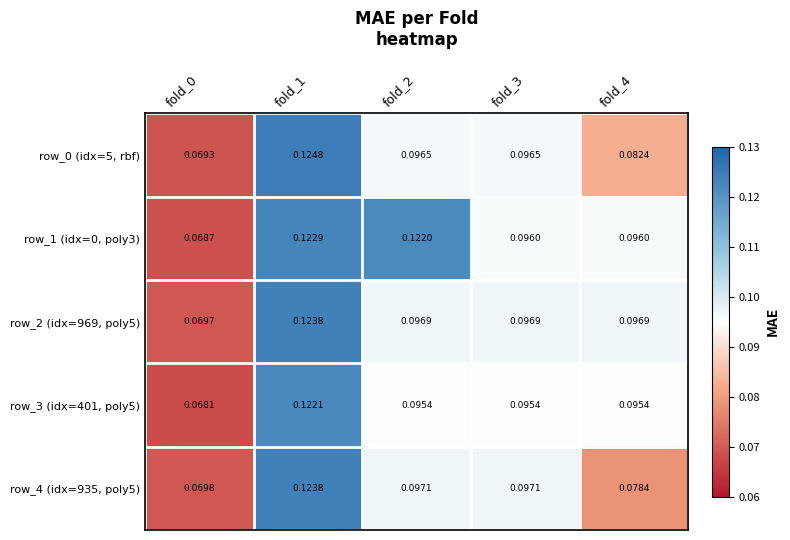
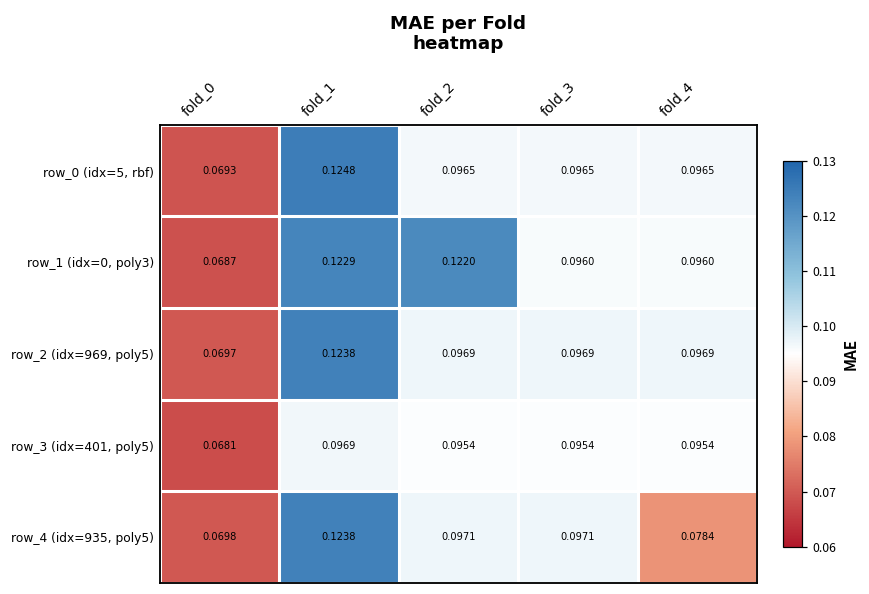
row_0 (idx=5, rbf), fold_4: 0.0824 -> 0.0965
row_3 (idx=401, poly5), fold_1: 0.1221 -> 0.0969
